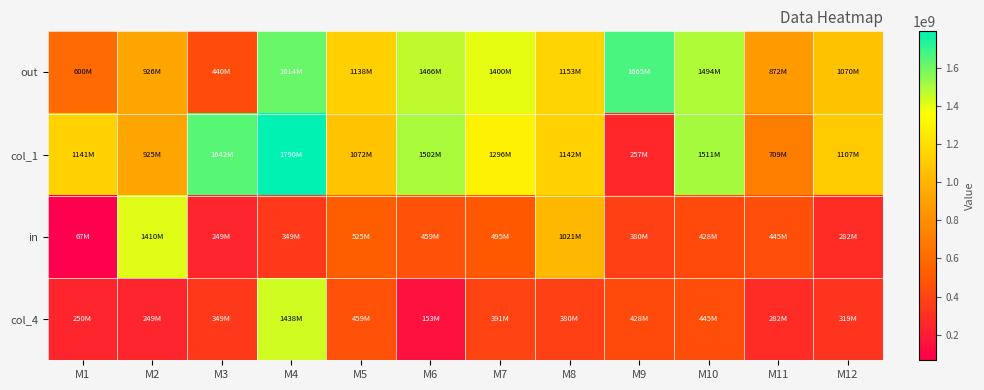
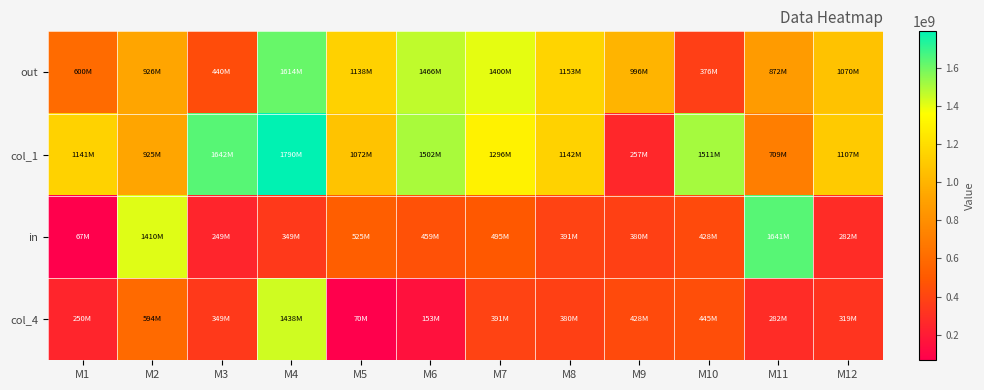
out, M9: 1665M -> 996M
out, M10: 1494M -> 376M
in, M8: 1021M -> 391M
in, M11: 445M -> 1641M
col_4, M2: 249M -> 594M
col_4, M5: 459M -> 70M
